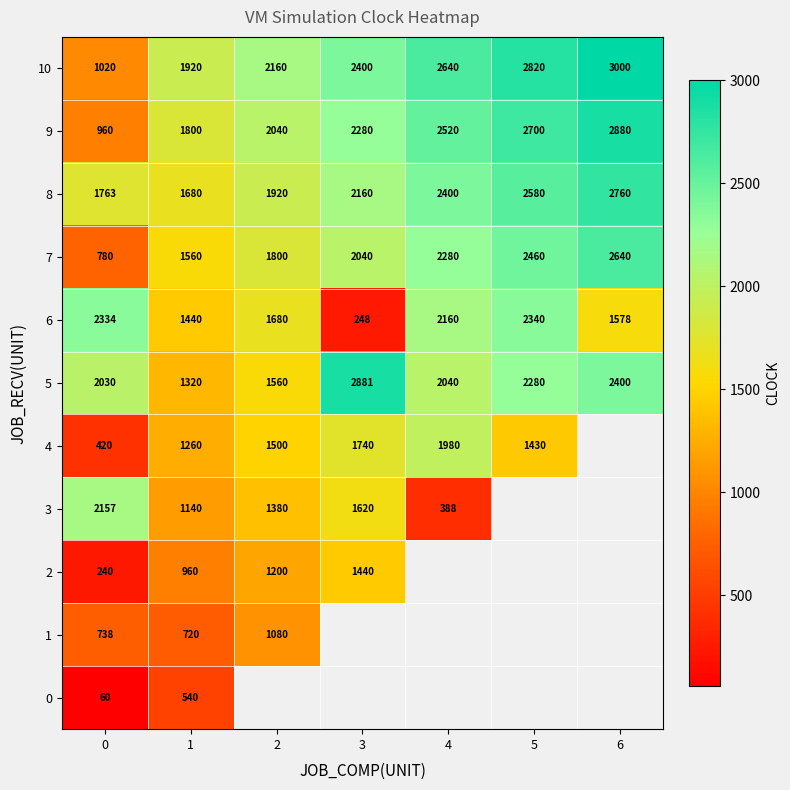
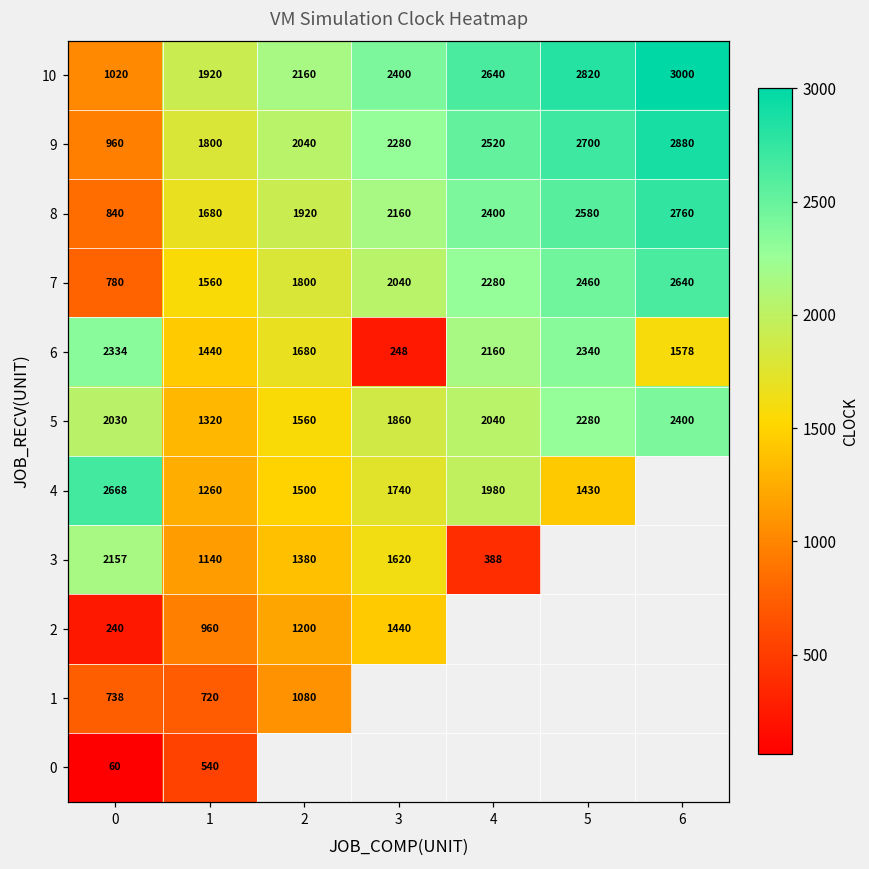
8, 0: 1763 -> 840
5, 3: 2881 -> 1860
4, 0: 420 -> 2668
